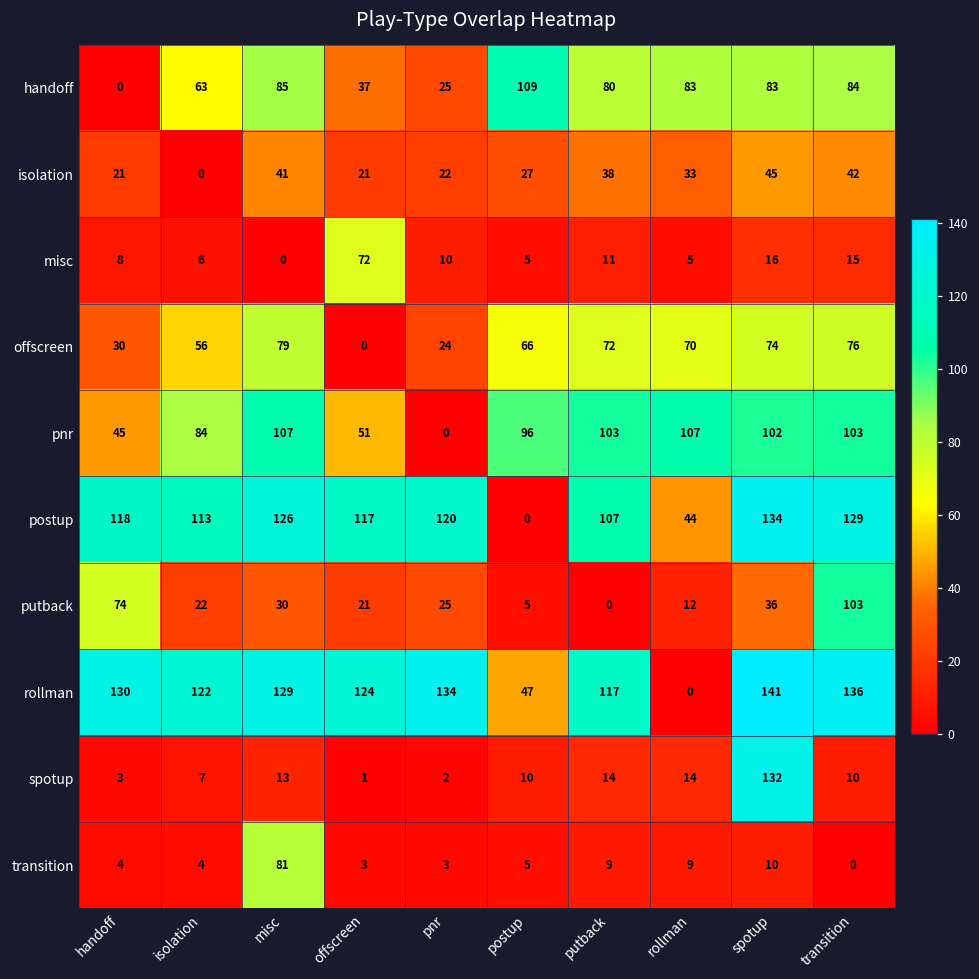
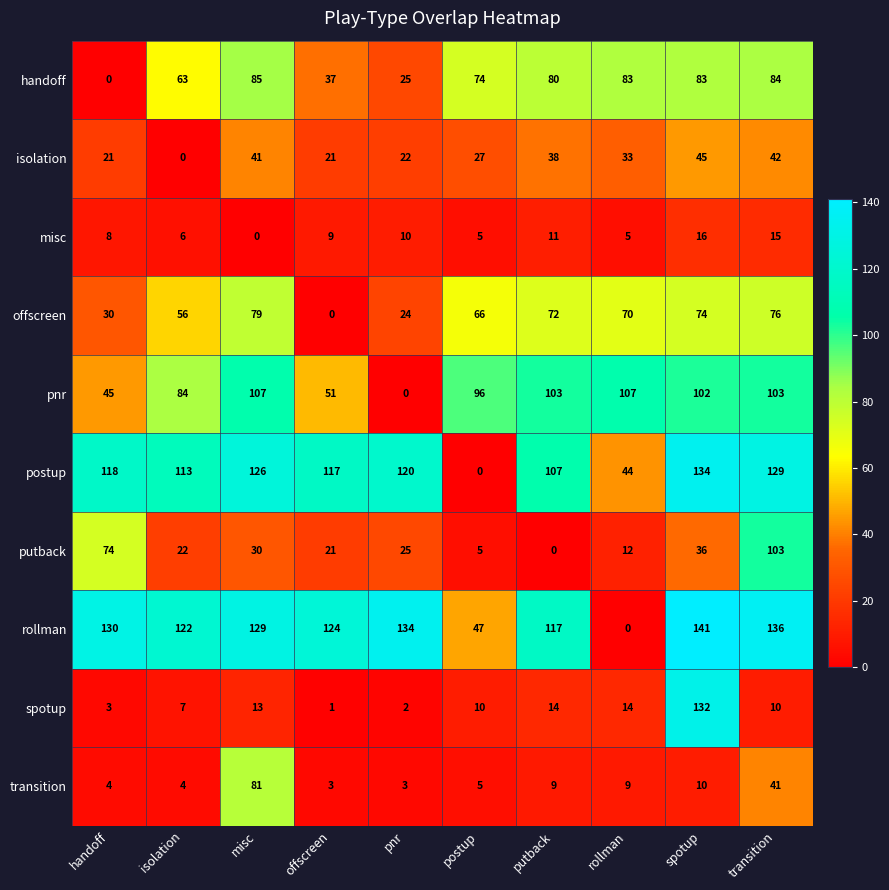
handoff, postup: 109 -> 74
misc, offscreen: 72 -> 9
transition, transition: 0 -> 41
